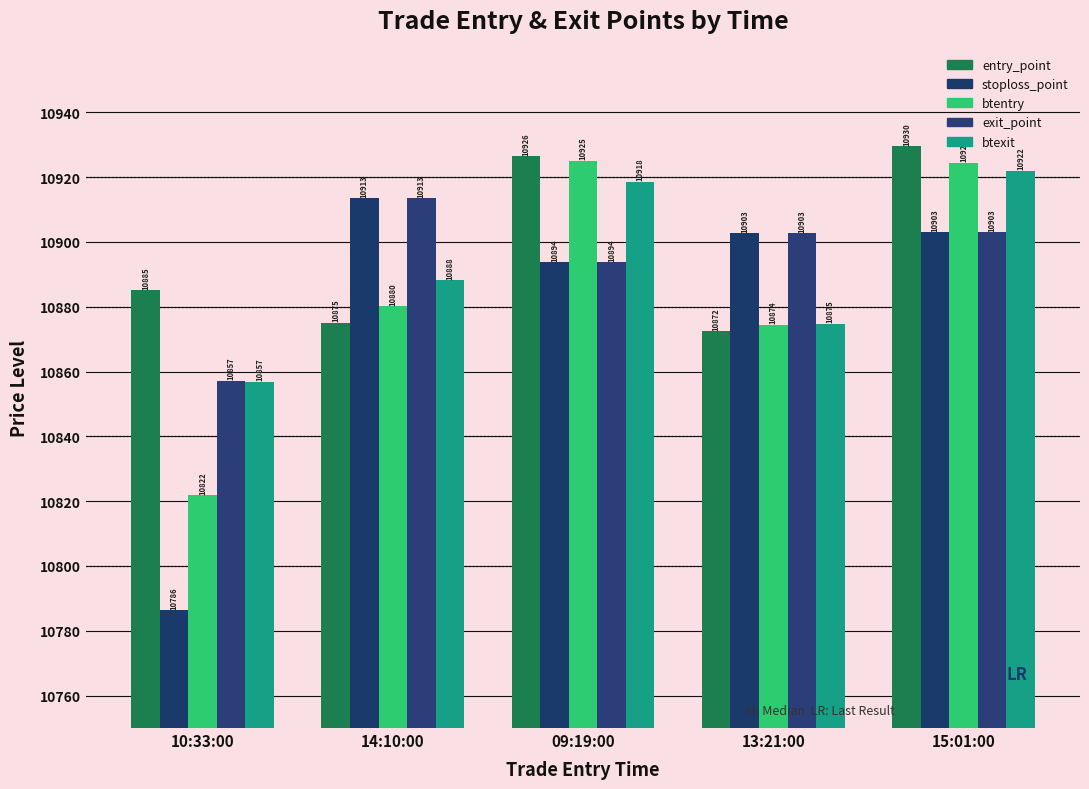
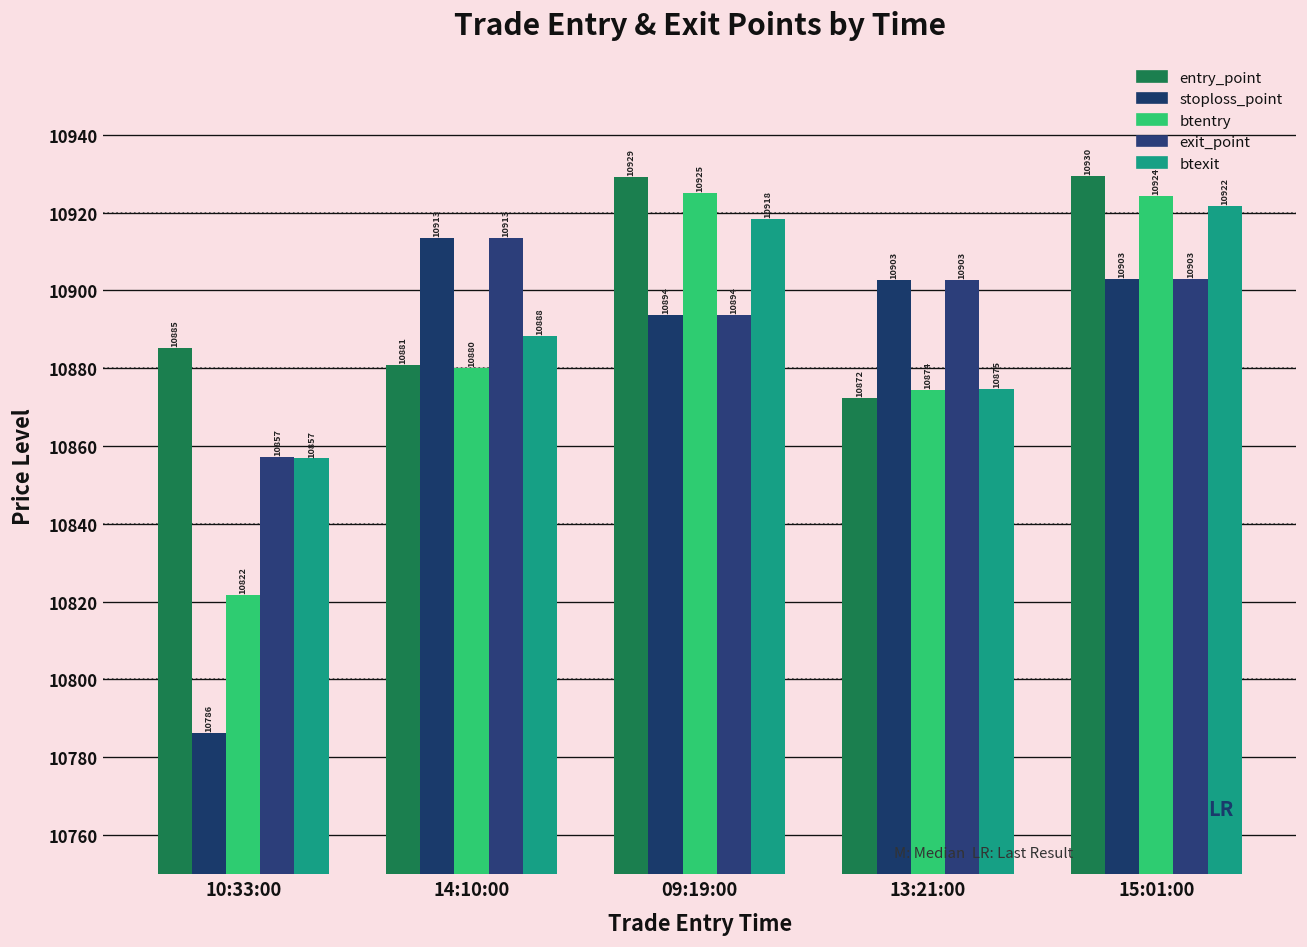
entry_point, 14:10:00: 10875 -> 10881
entry_point, 09:19:00: 10926 -> 10929
